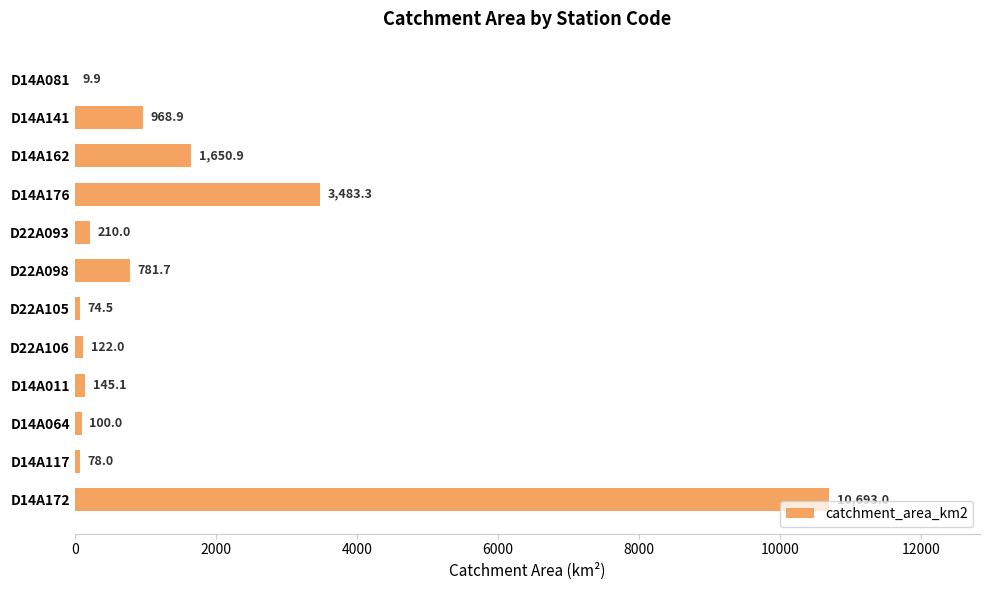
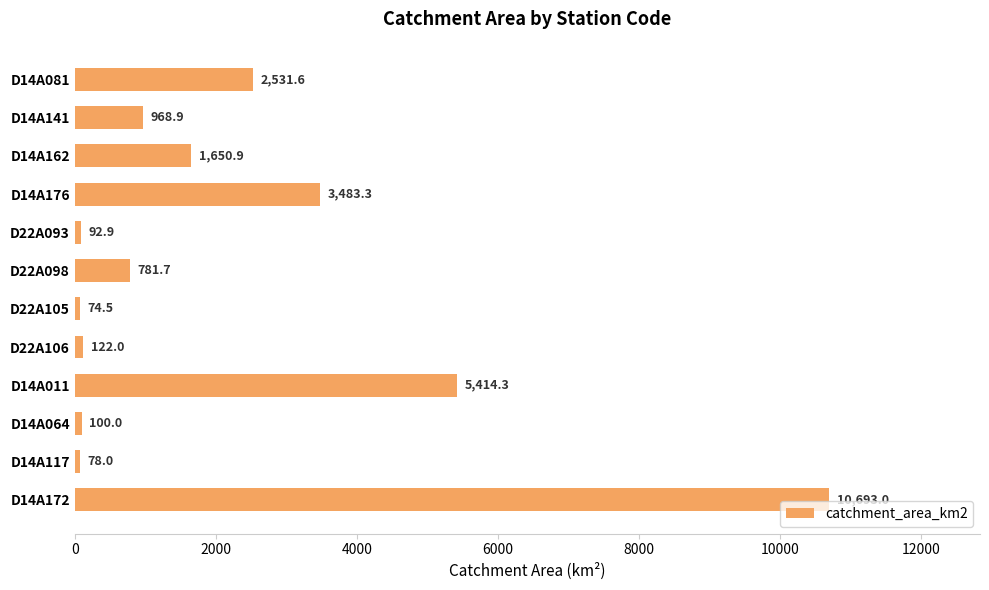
D14A081: 9.9 -> 2,531.6
D22A093: 210.0 -> 92.9
D14A011: 145.1 -> 5,414.3
